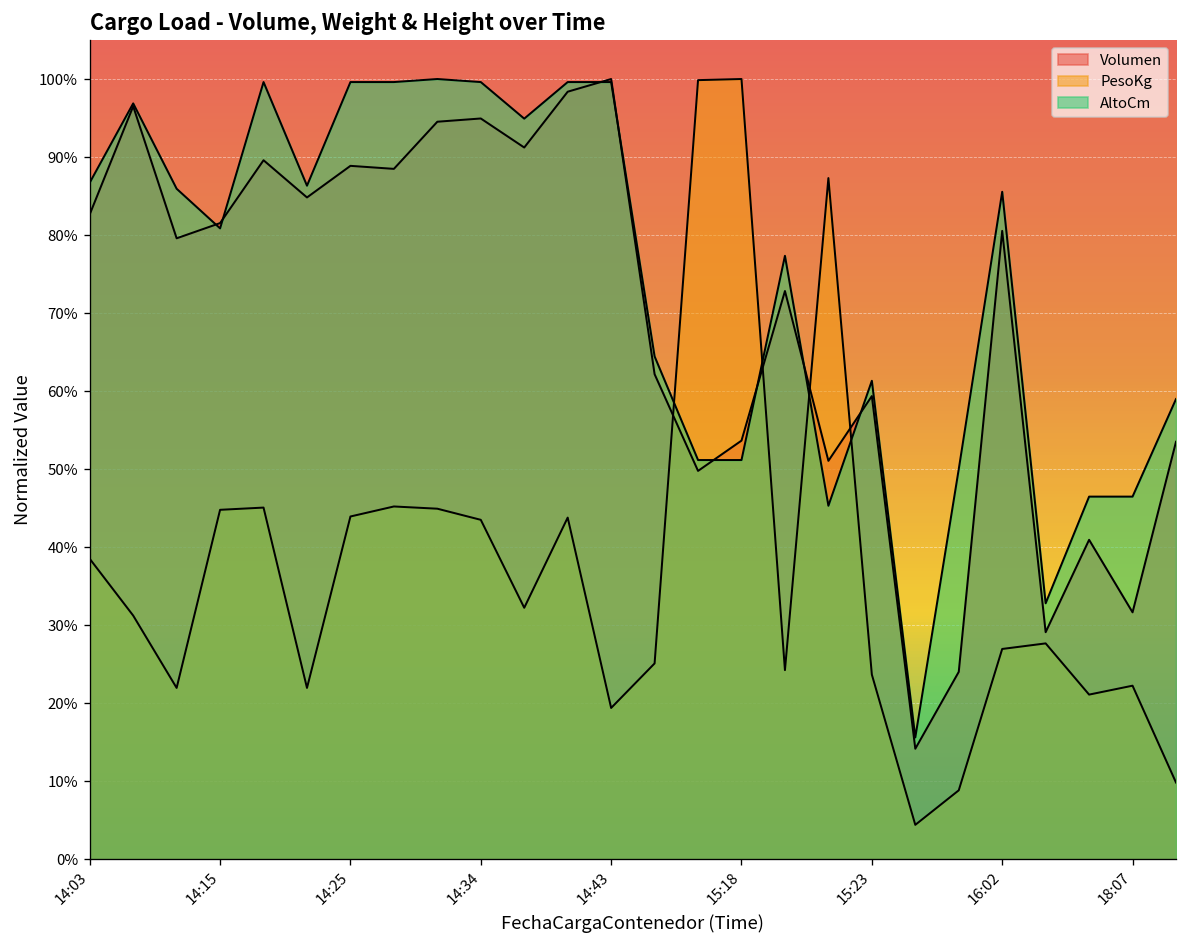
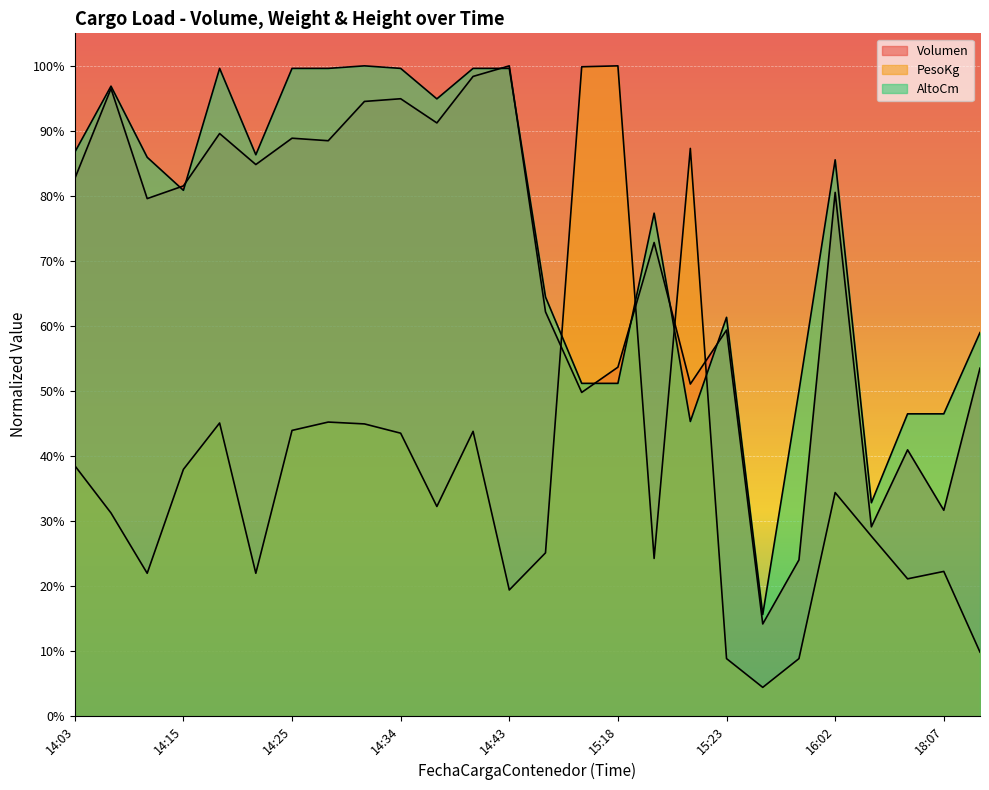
PesoKg, 14:15: 45% -> 38%
PesoKg, 15:23: 24% -> 9%
PesoKg, 16:02: 27% -> 34%
